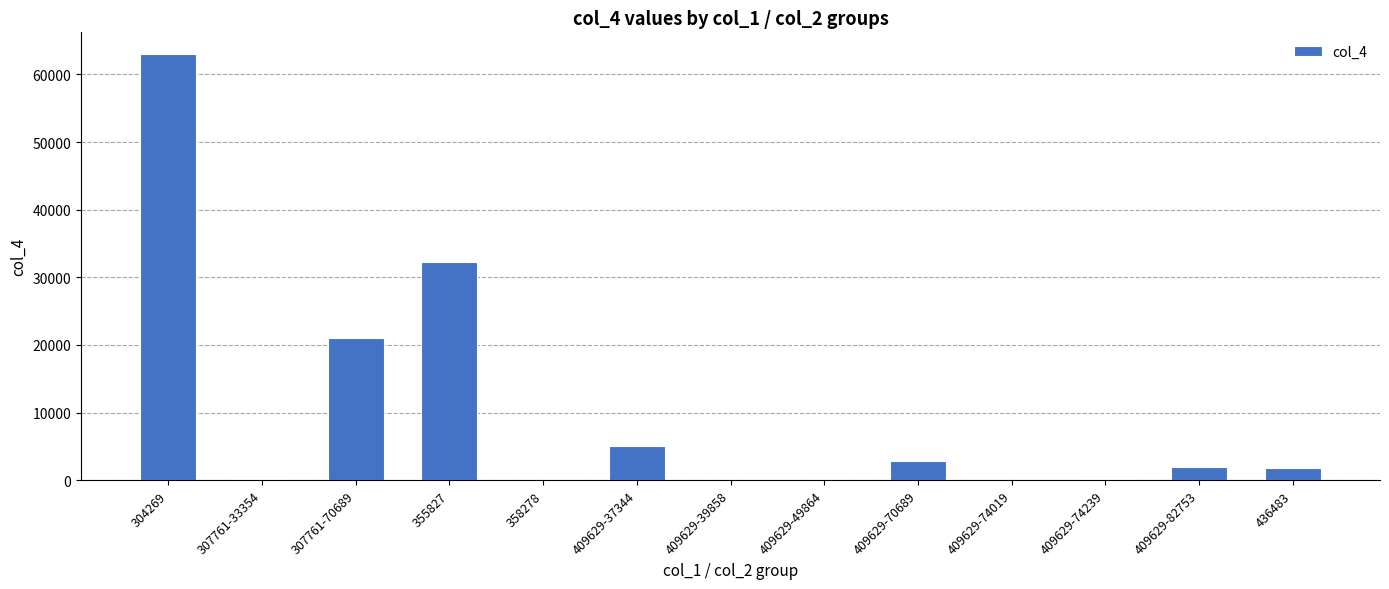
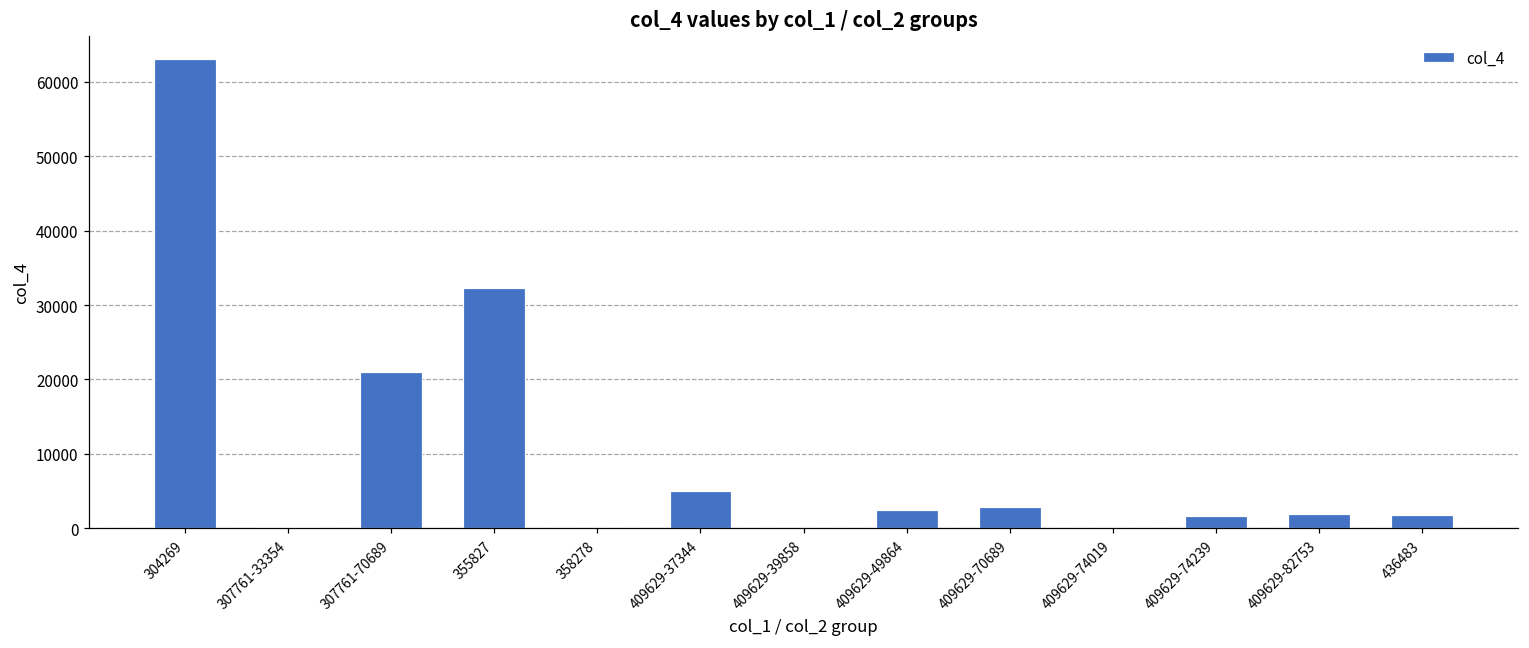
409629-49864: 0 -> 2000
409629-74239: 0 -> 2000
